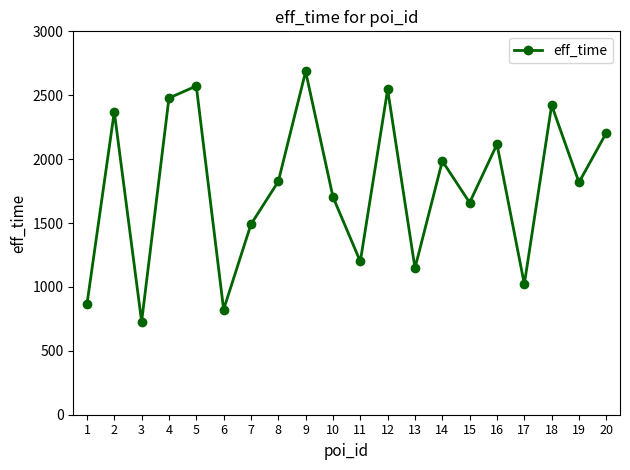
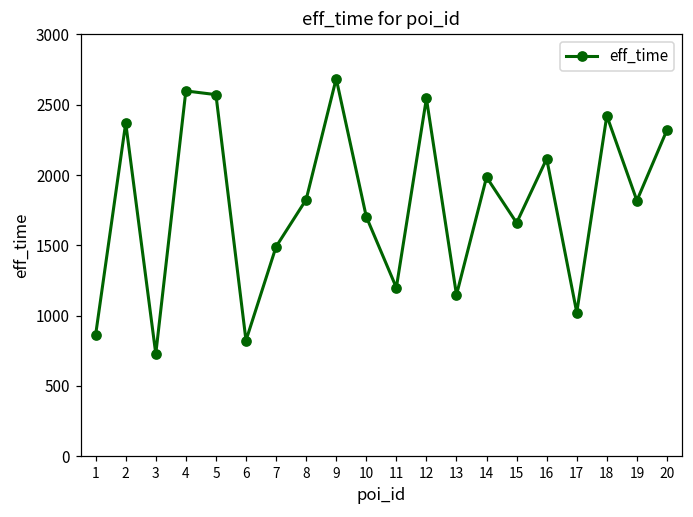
4: 2480 -> 2600
20: 2210 -> 2320
